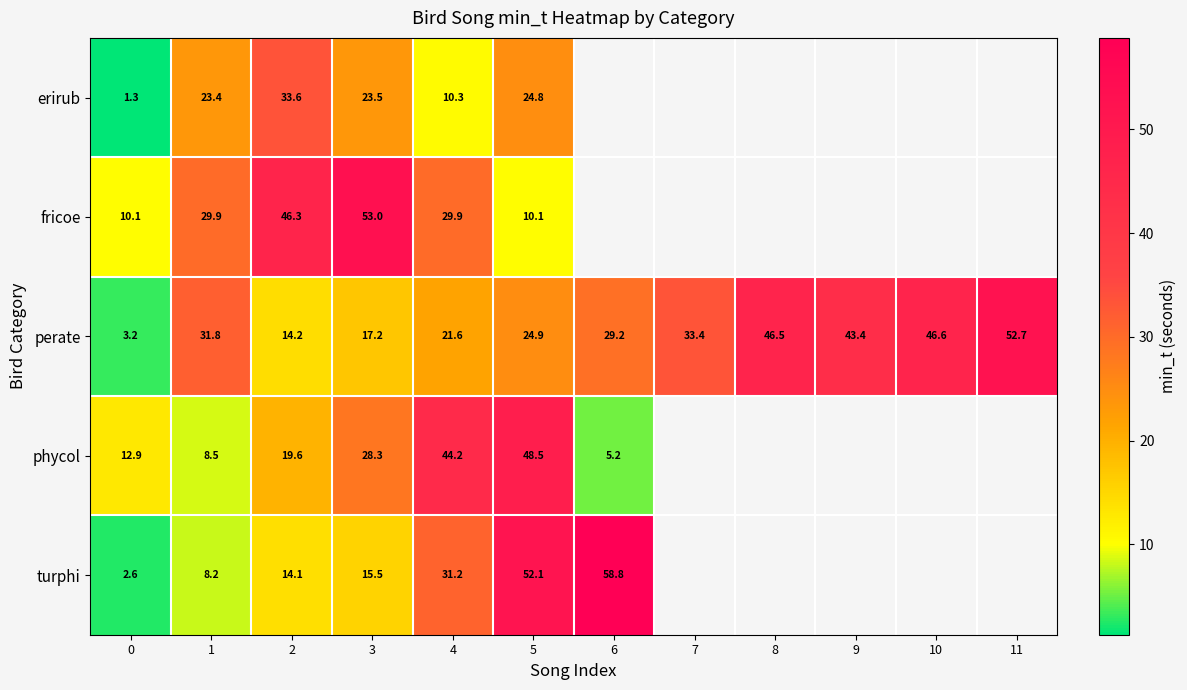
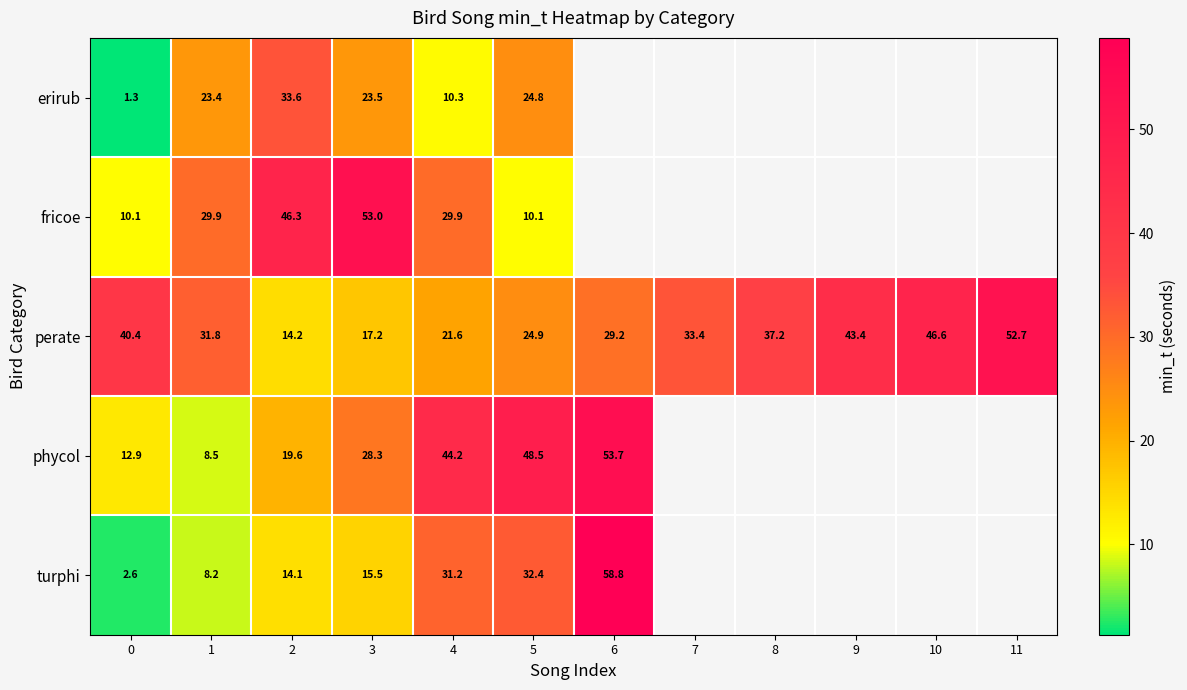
perate, 0: 3.2 -> 40.4
perate, 8: 46.5 -> 37.2
phycol, 6: 5.2 -> 53.7
turphi, 5: 52.1 -> 32.4
